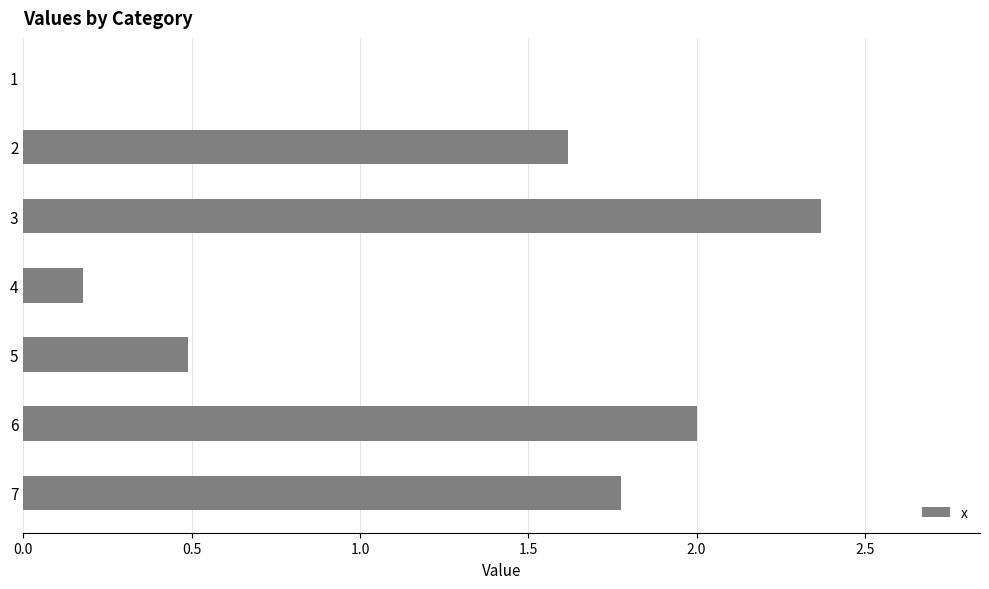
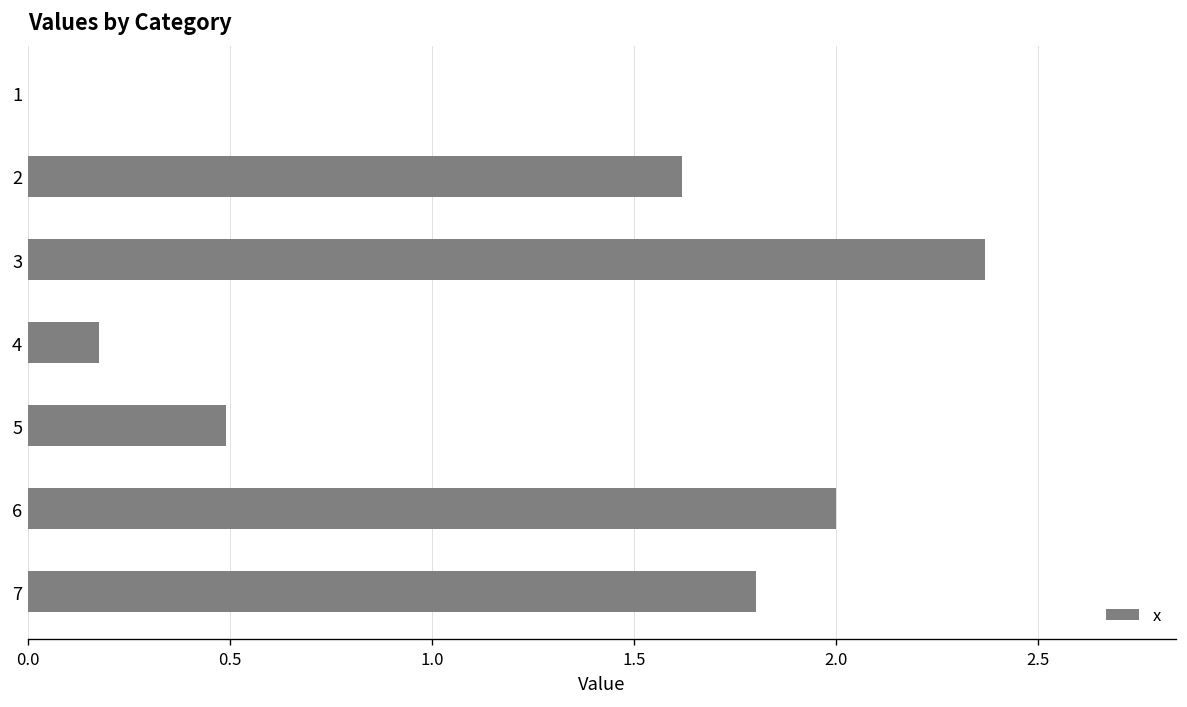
7: 1.78 -> 1.80
